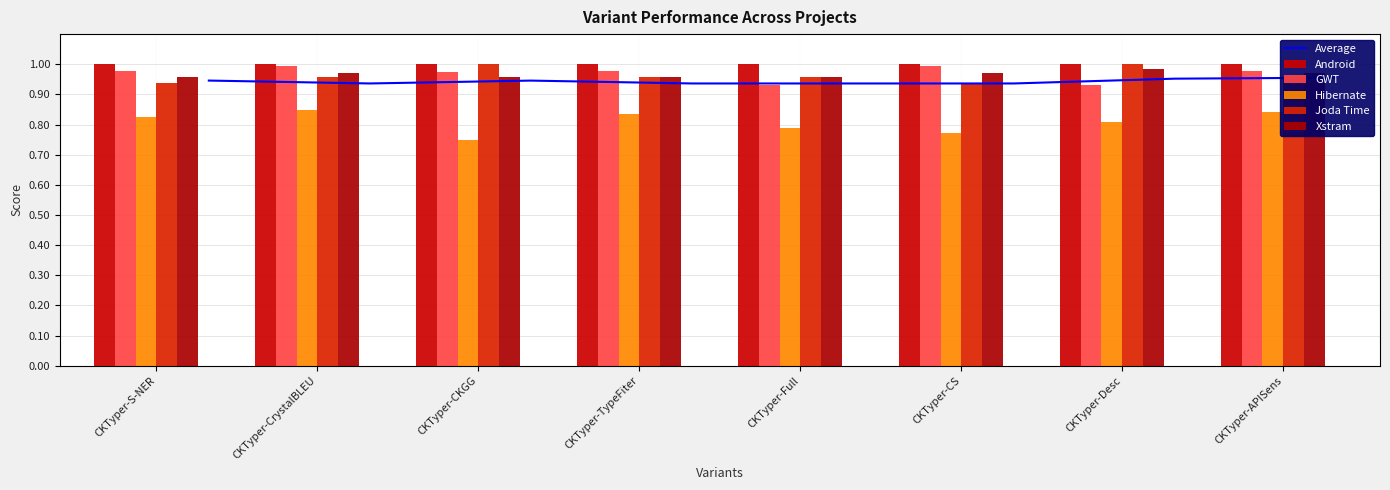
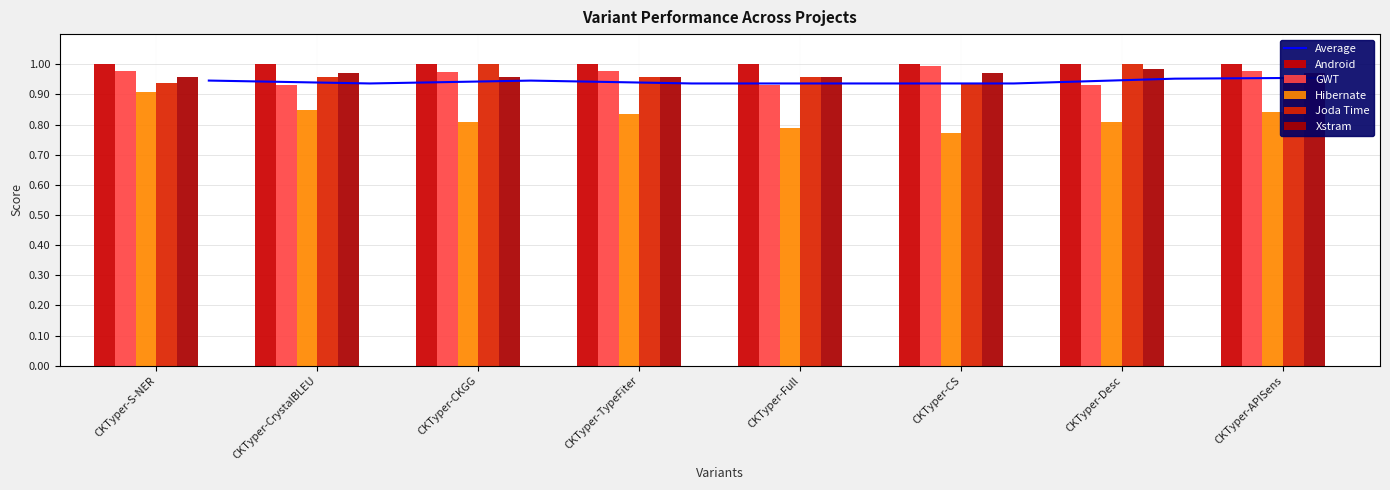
Hibernate, CKTyper-S-NER: 0.82 -> 0.91
GWT, CKTyper-CrystalBLEU: 0.99 -> 0.93
Hibernate, CKTyper-CKGG: 0.75 -> 0.81
